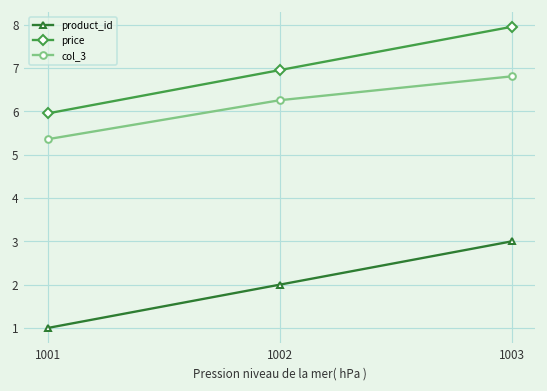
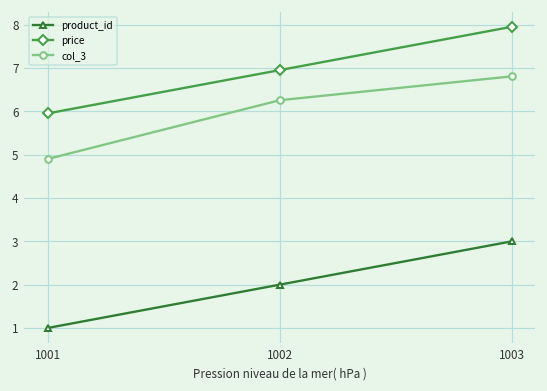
col_3, 1001: 5.4 -> 4.9
